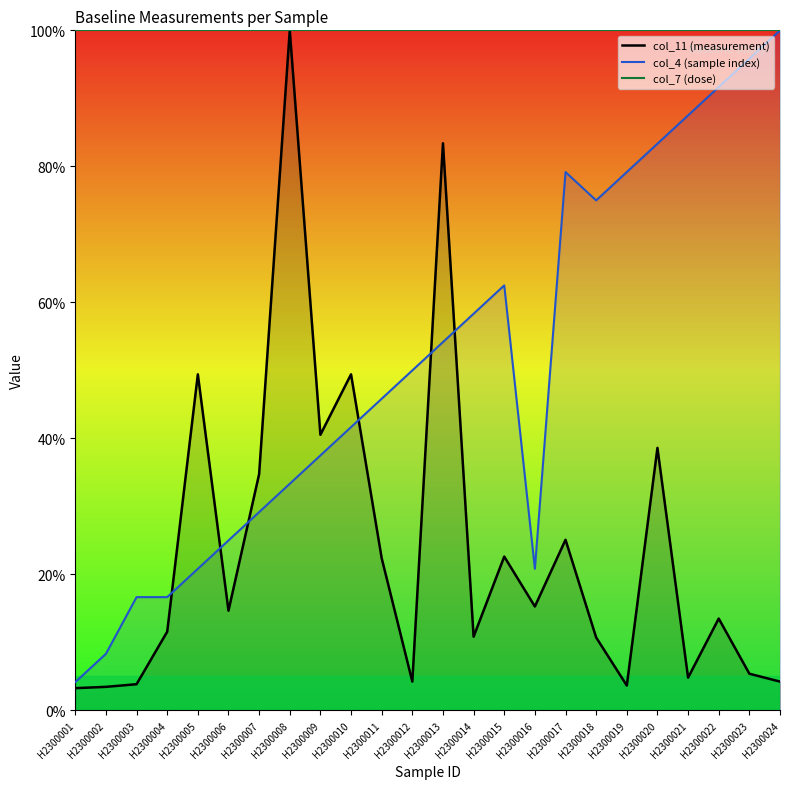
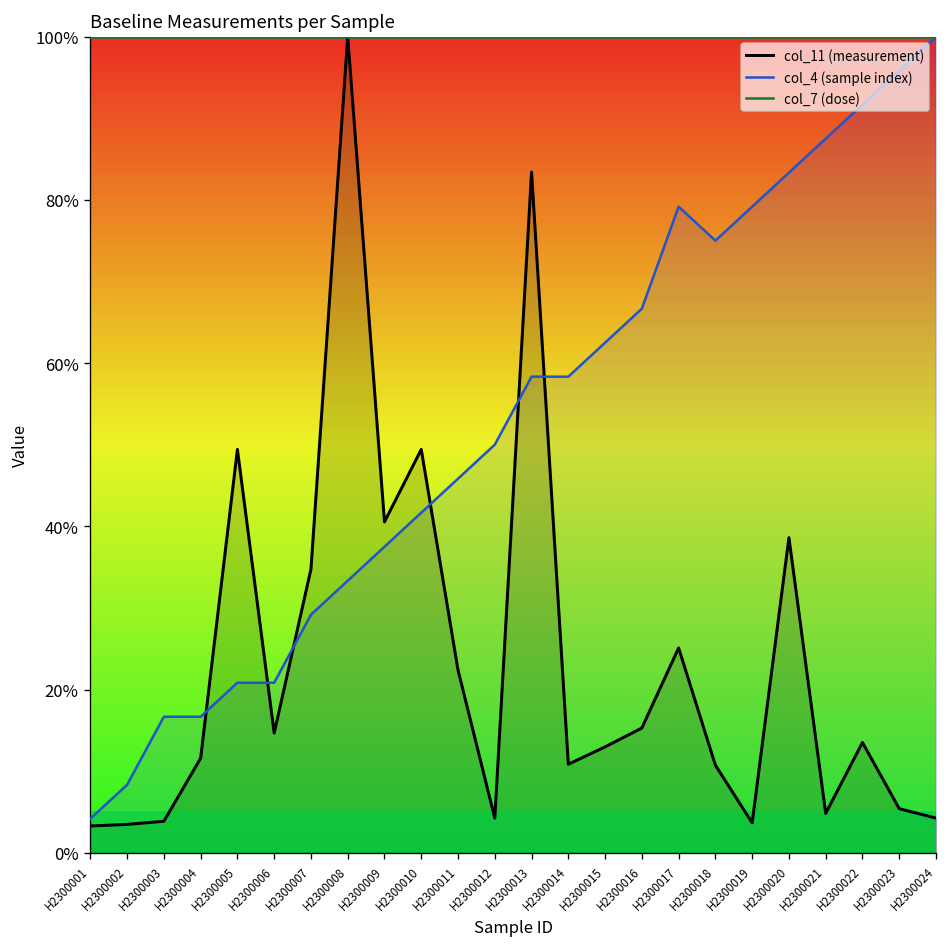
col_4 (sample index), H2300006: 25% -> 21%
col_4 (sample index), H2300013: 54% -> 58%
col_11 (measurement), H2300015: 23% -> 13%
col_4 (sample index), H2300016: 21% -> 67%
